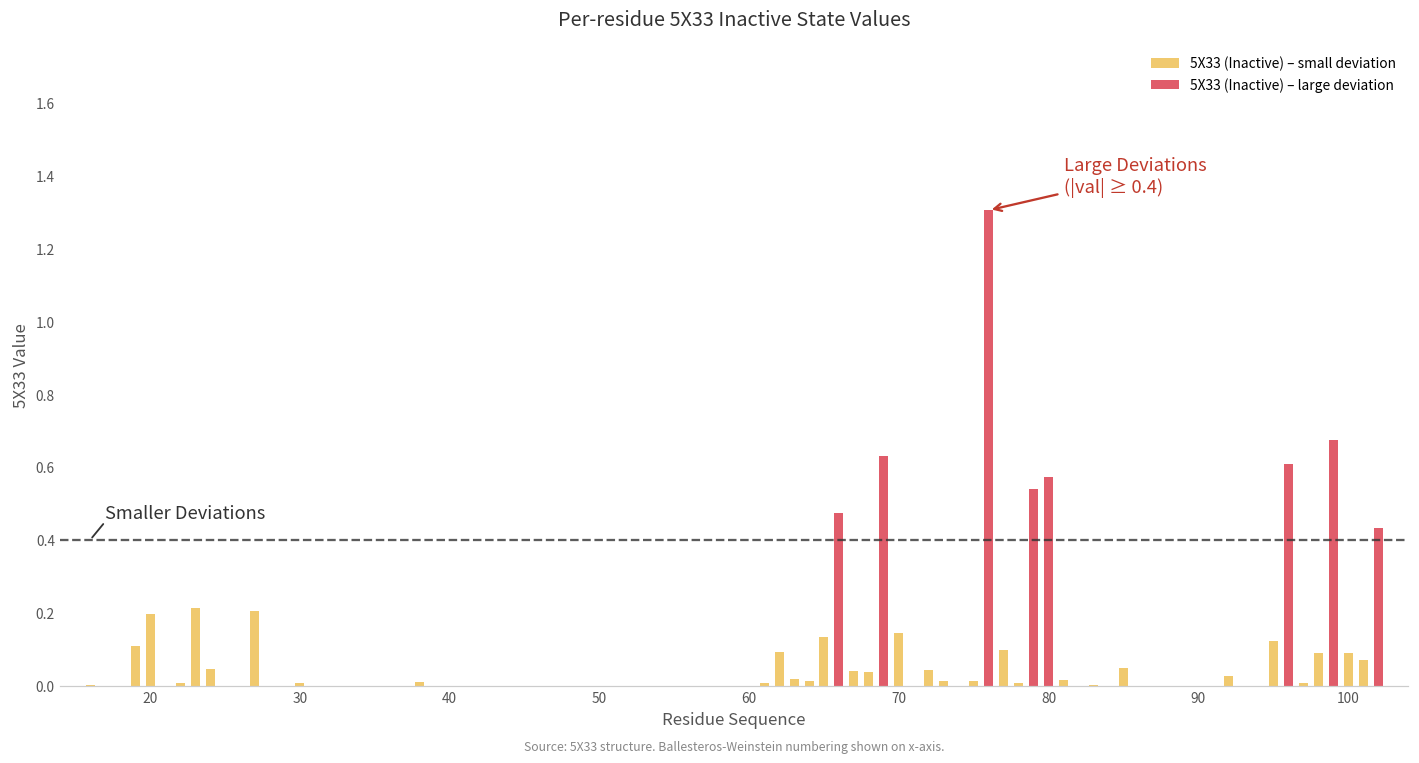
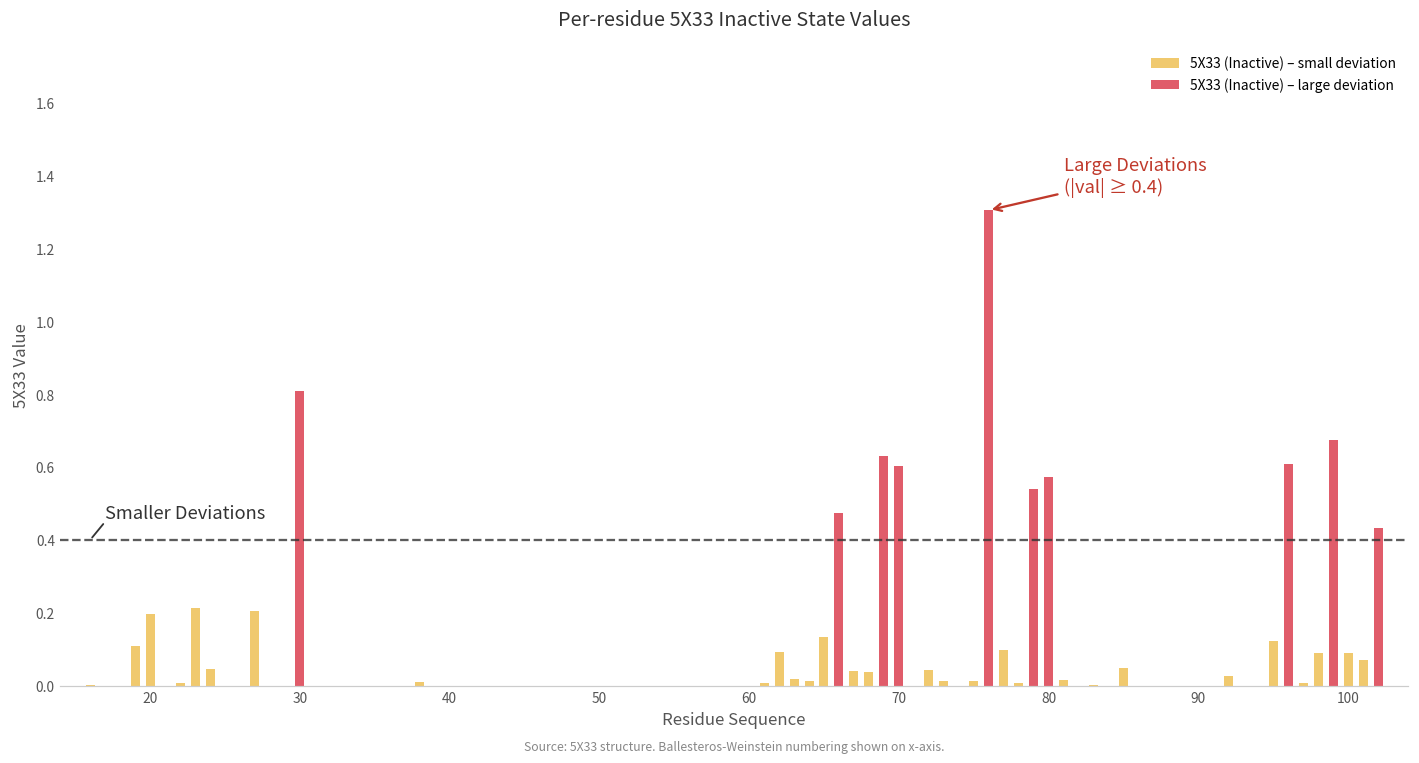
30: 0.01 -> 0.81
70: 0.14 -> 0.60
